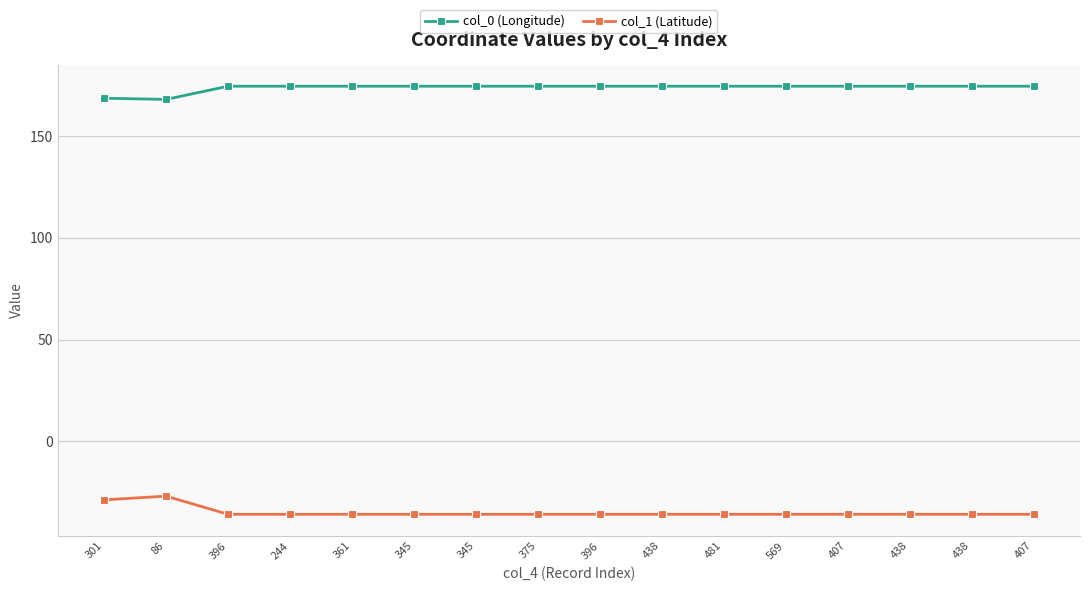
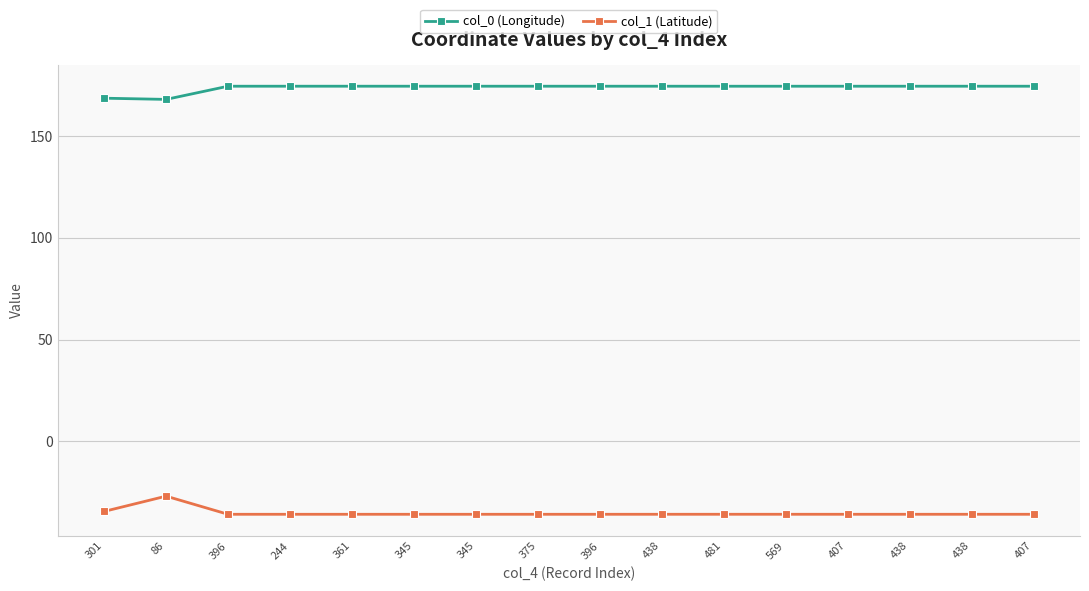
col_1 (Latitude), 301: -29 -> -34
